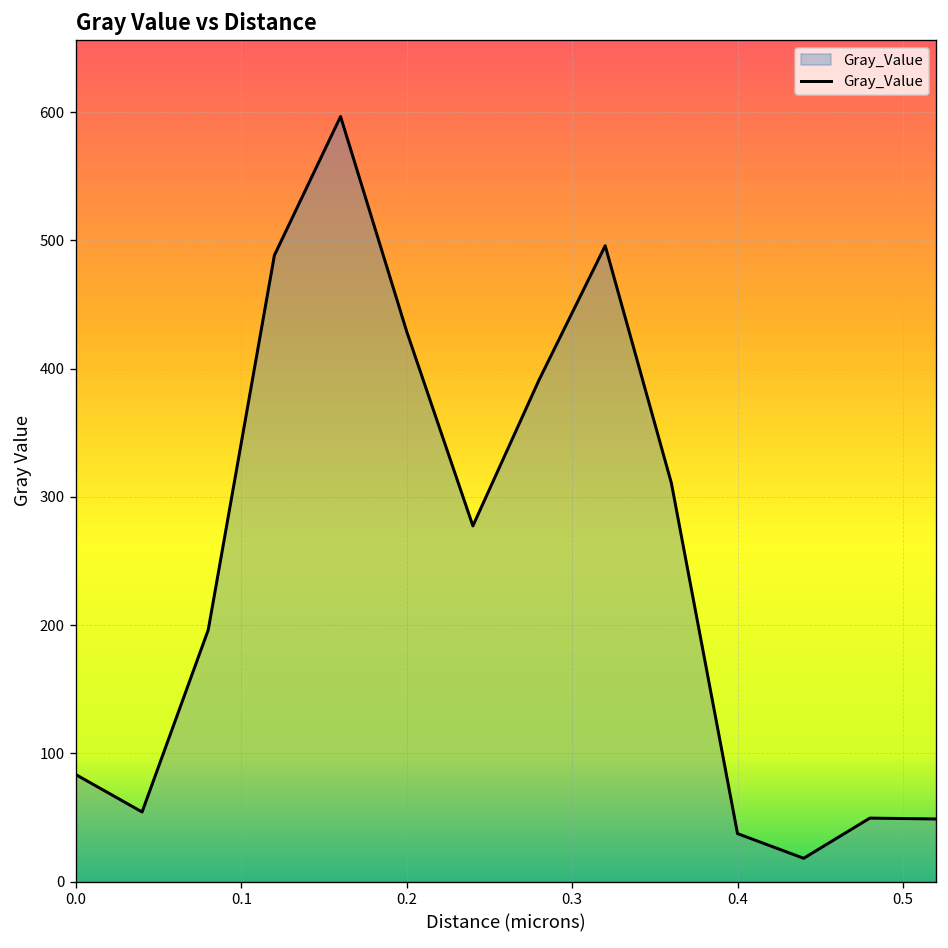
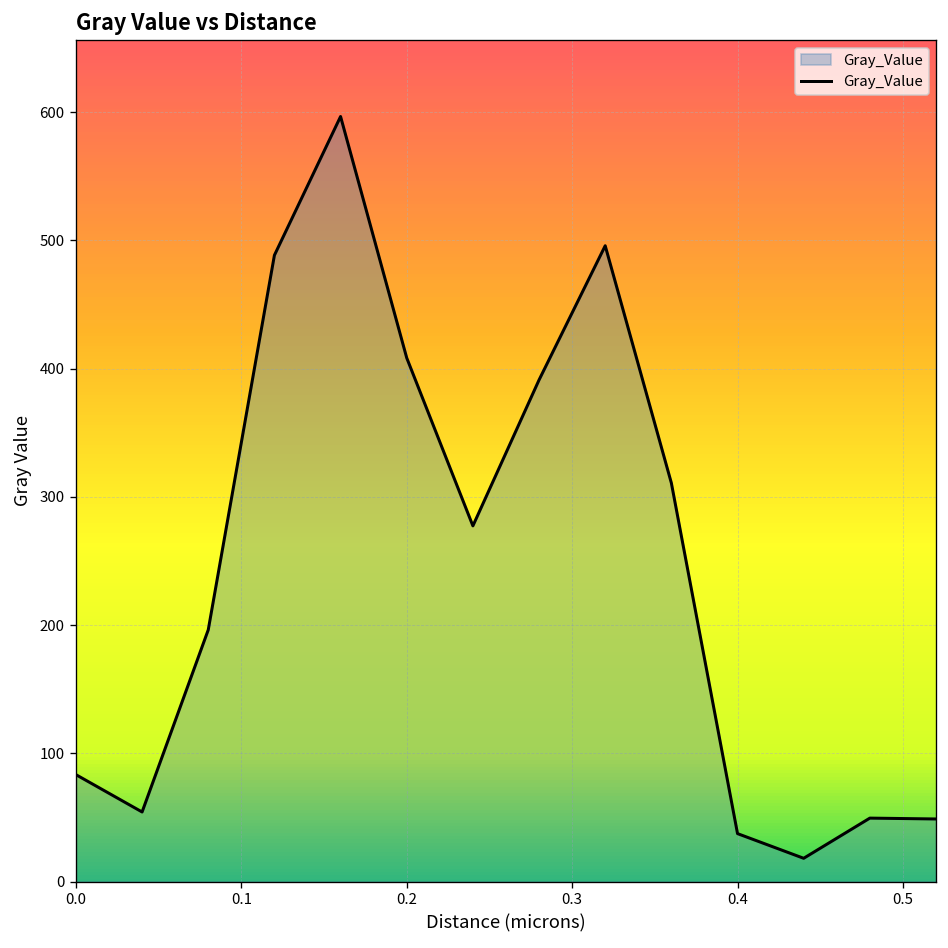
0.2: 429 -> 408
